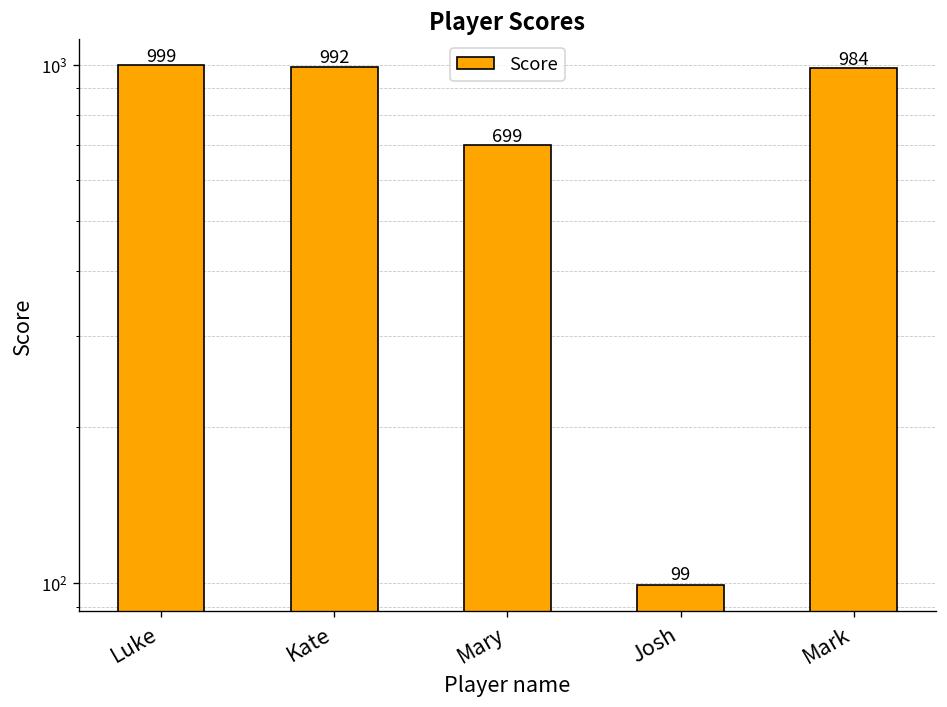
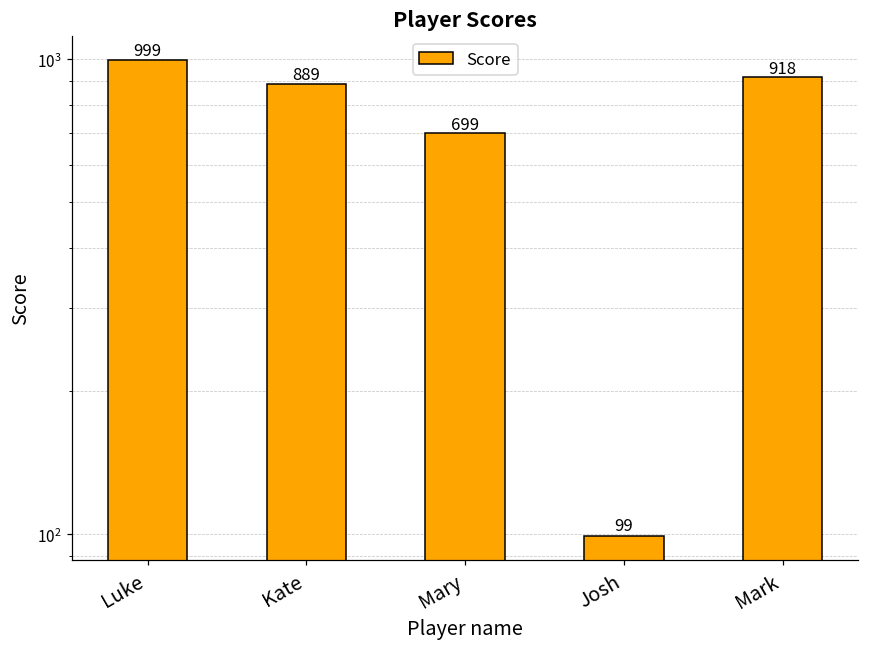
Kate: 992 -> 889
Mark: 984 -> 918
